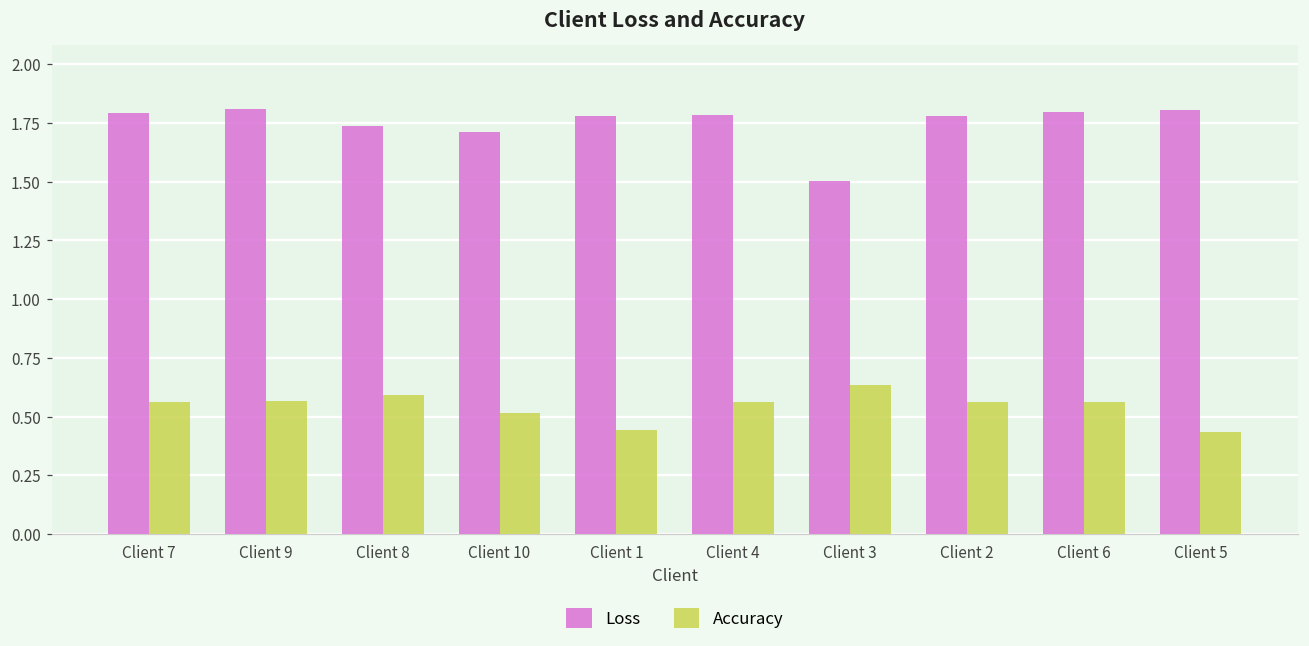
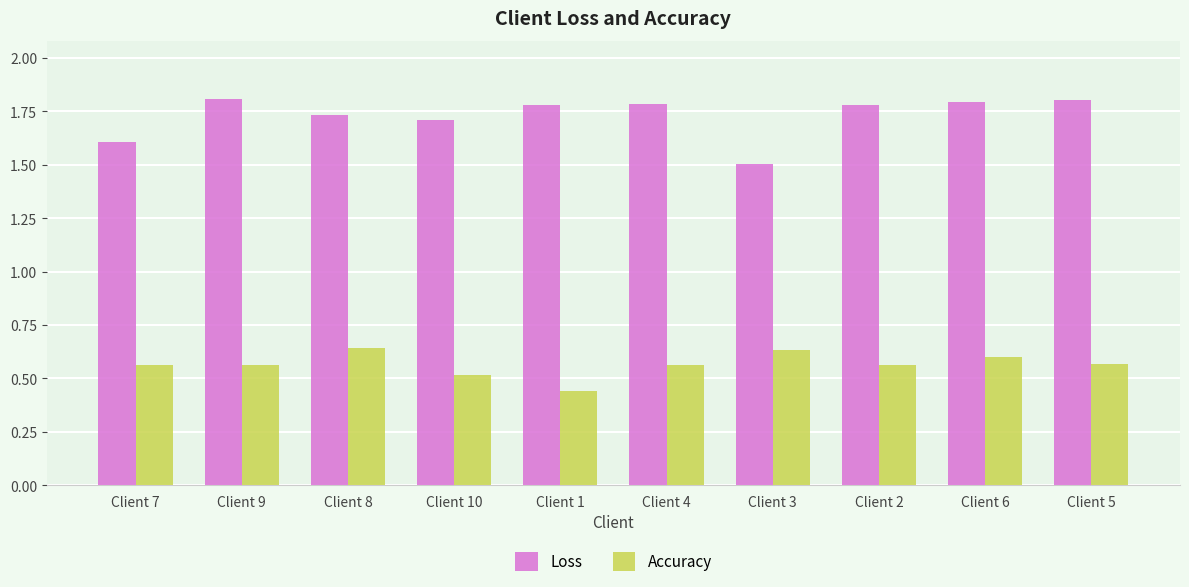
Loss, Client 7: 1.79 -> 1.61
Accuracy, Client 8: 0.59 -> 0.64
Accuracy, Client 6: 0.56 -> 0.60
Accuracy, Client 5: 0.43 -> 0.57
